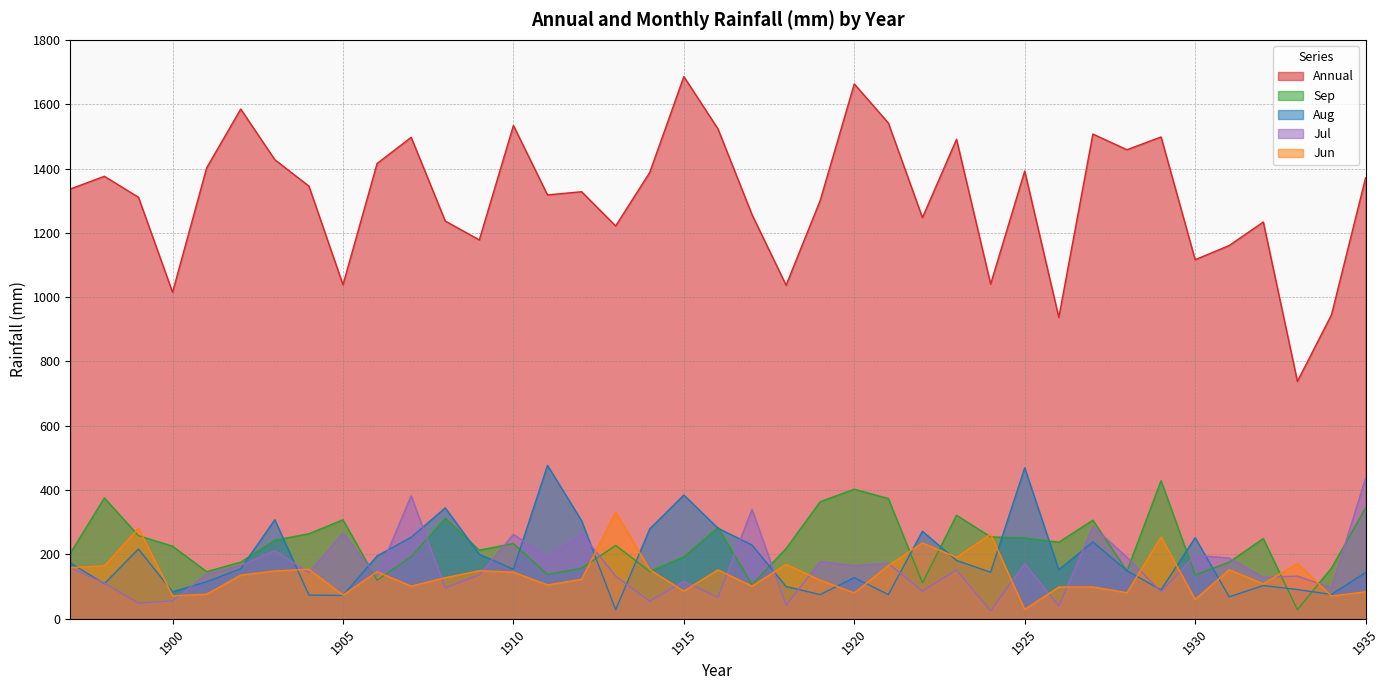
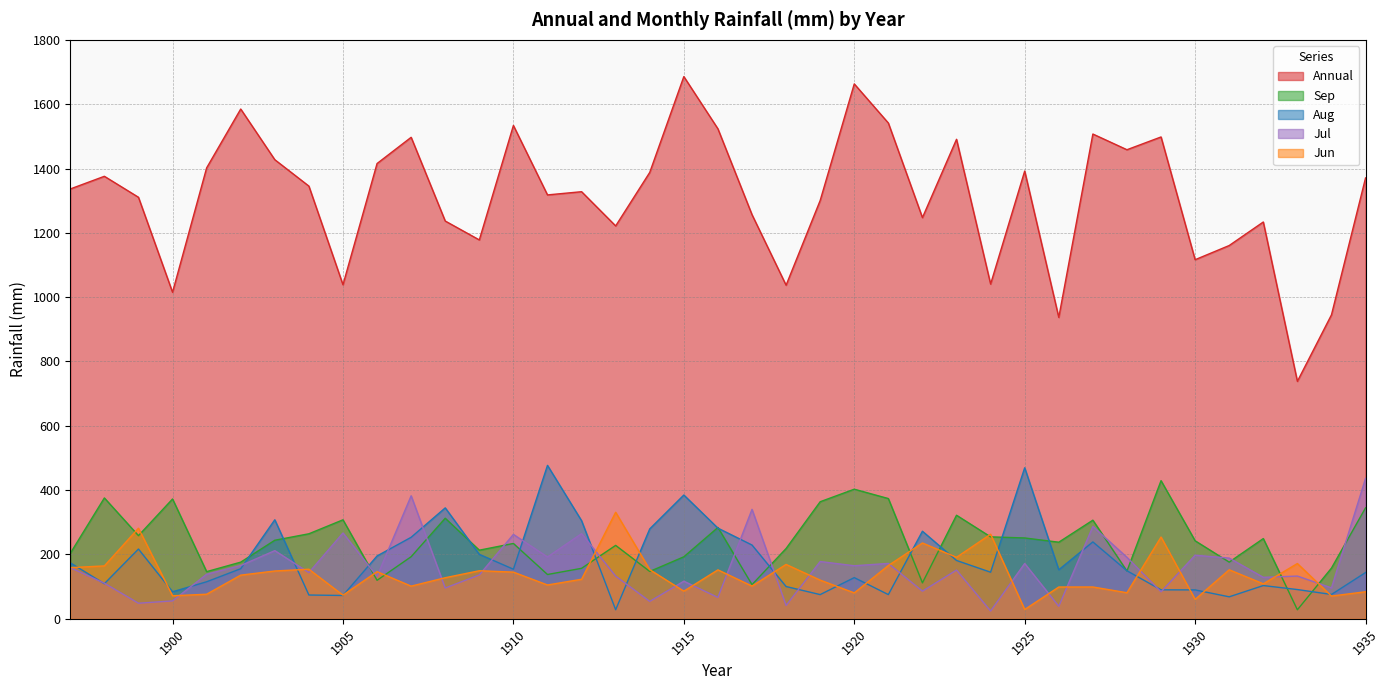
Sep, 1900: 230 -> 370
Sep, 1930: 140 -> 240
Aug, 1930: 250 -> 90
